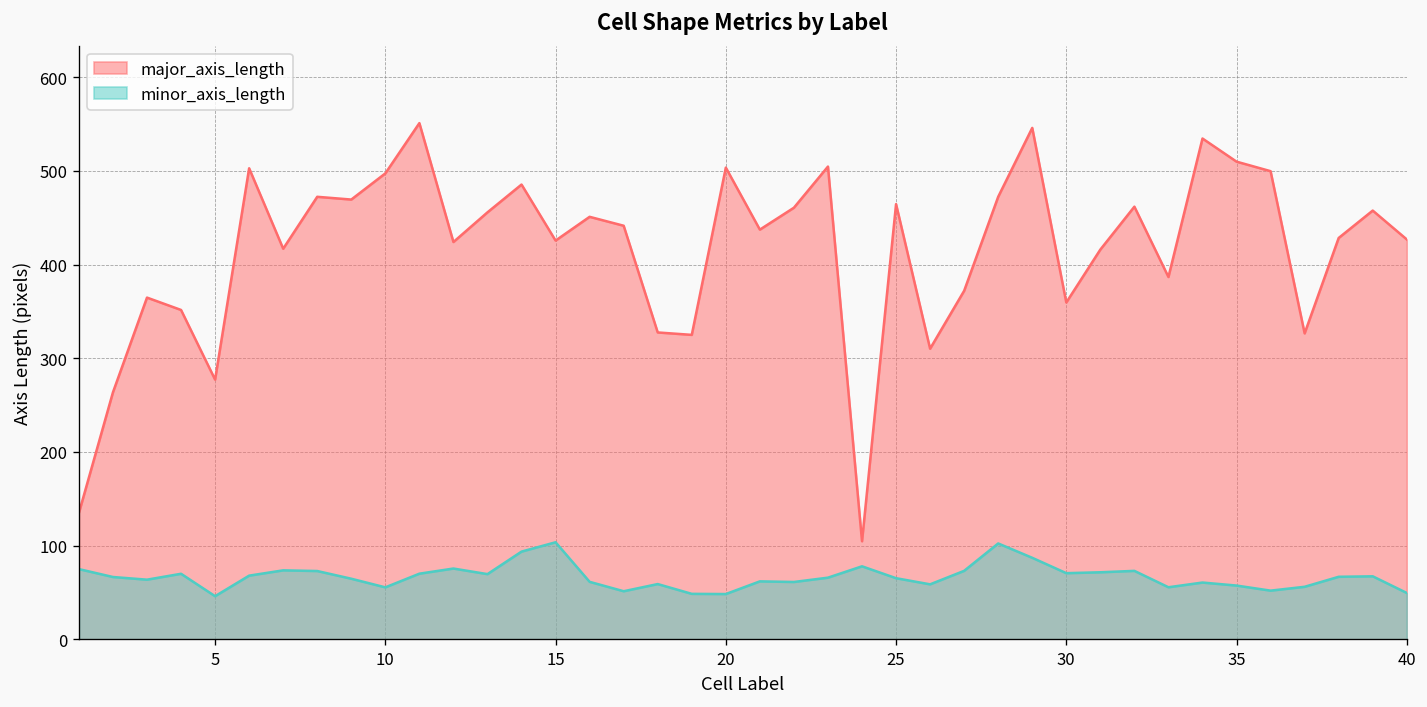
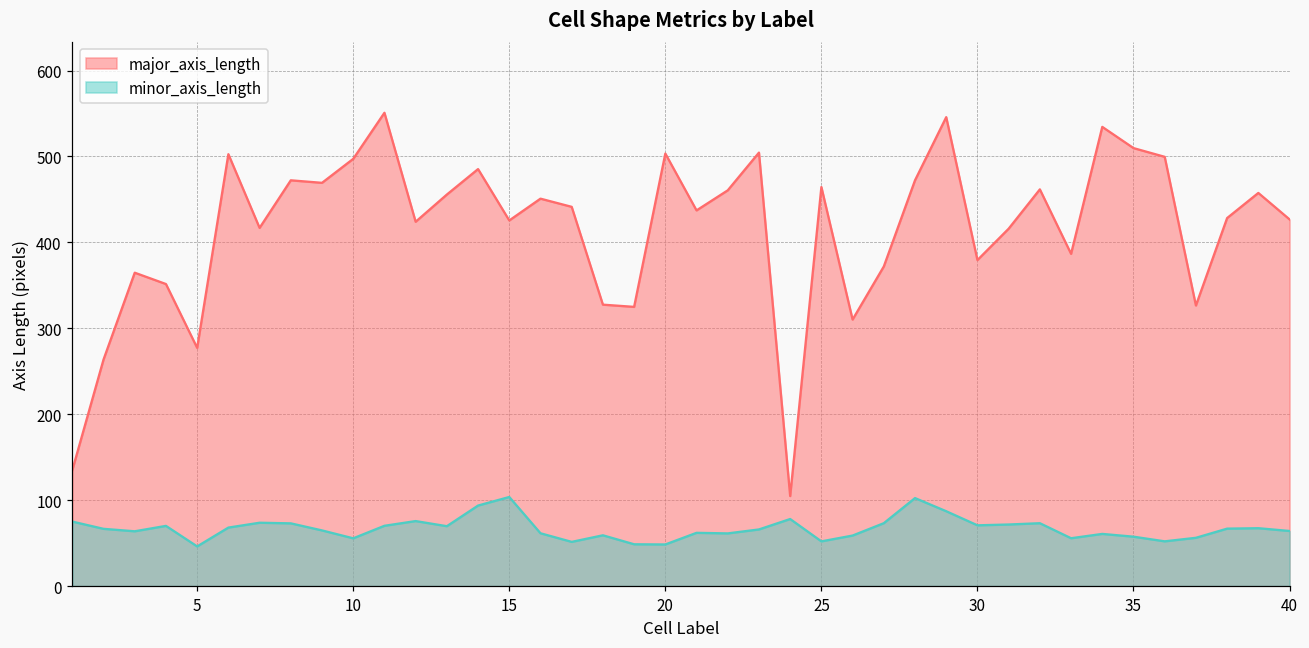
minor_axis_length, 25: 70 -> 50
major_axis_length, 30: 360 -> 380
minor_axis_length, 40: 50 -> 60
